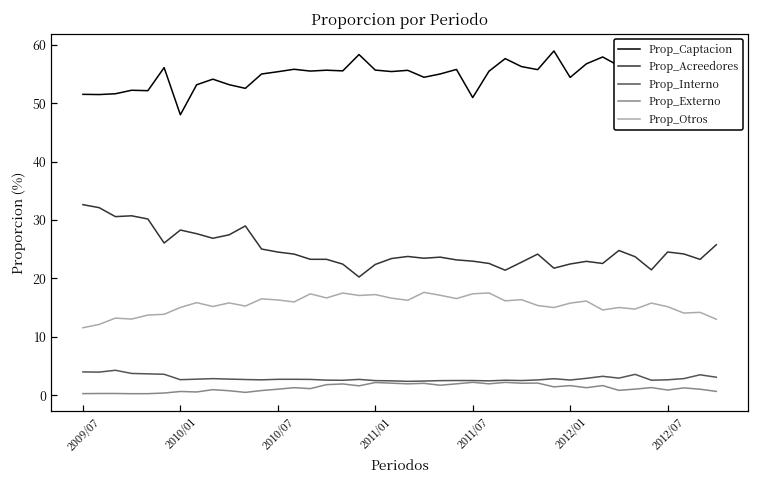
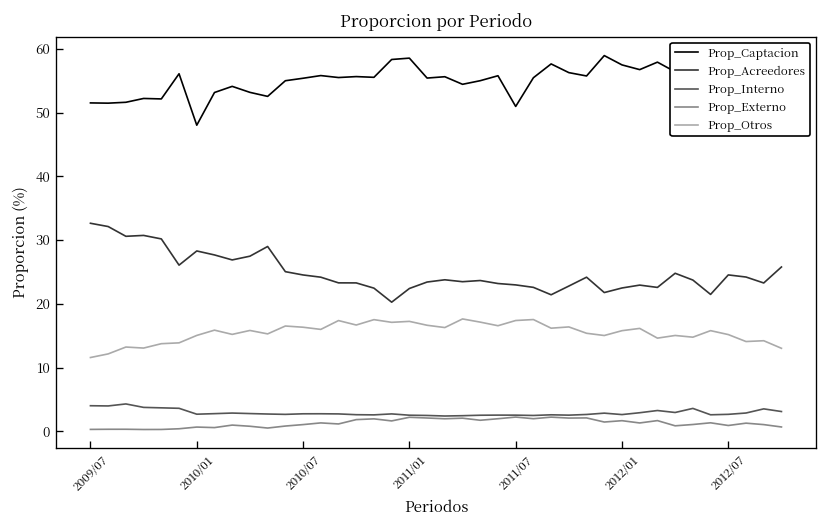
Prop_Captacion, 2011/01: 56 -> 59
Prop_Captacion, 2012/01: 54 -> 57
